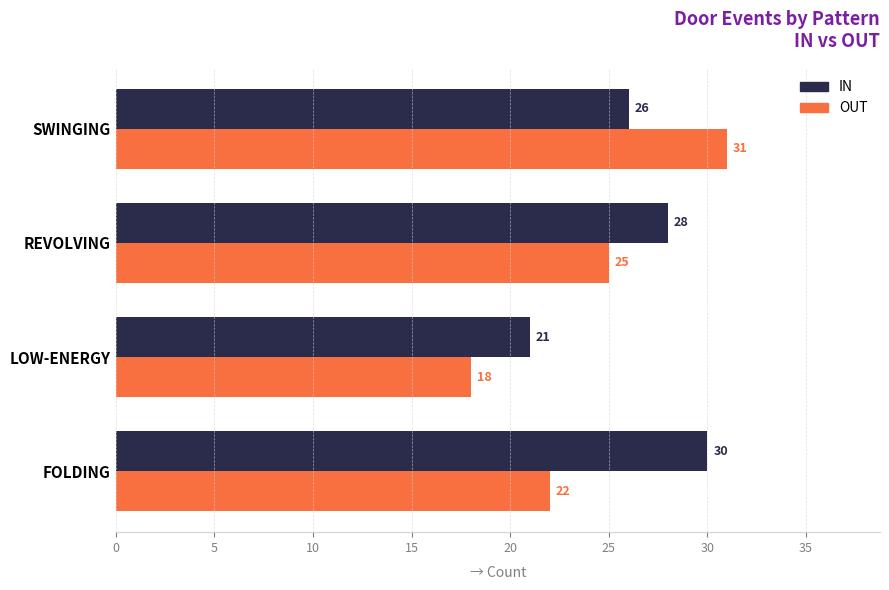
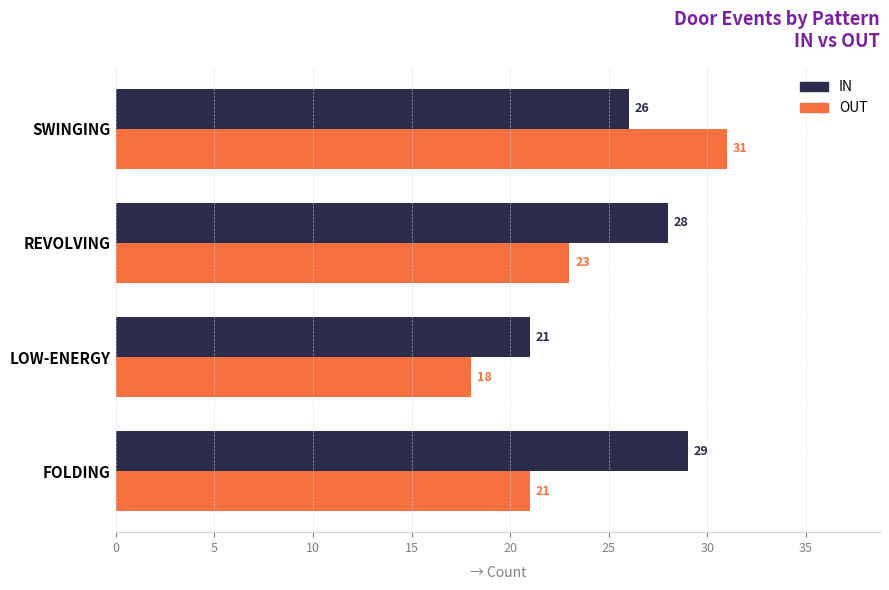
OUT, REVOLVING: 25 -> 23
IN, FOLDING: 30 -> 29
OUT, FOLDING: 22 -> 21
